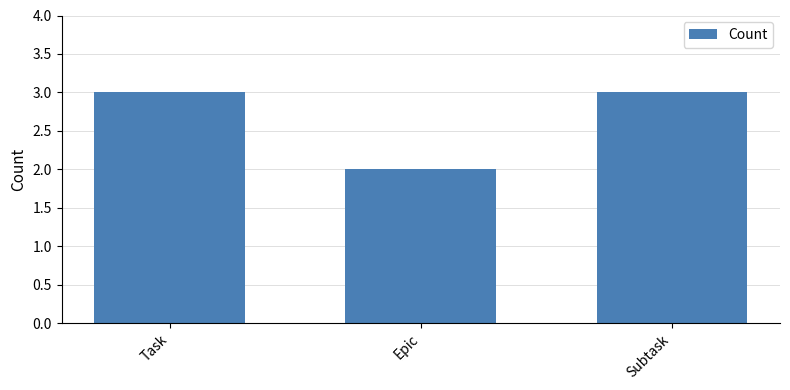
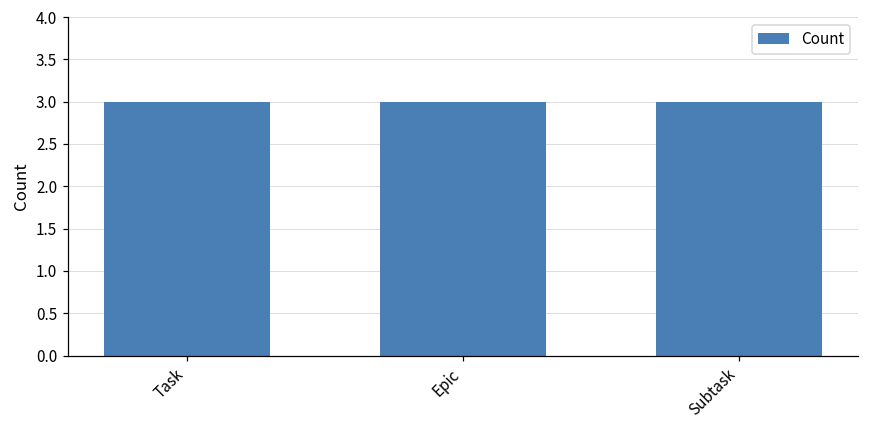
Epic: 2 -> 3
